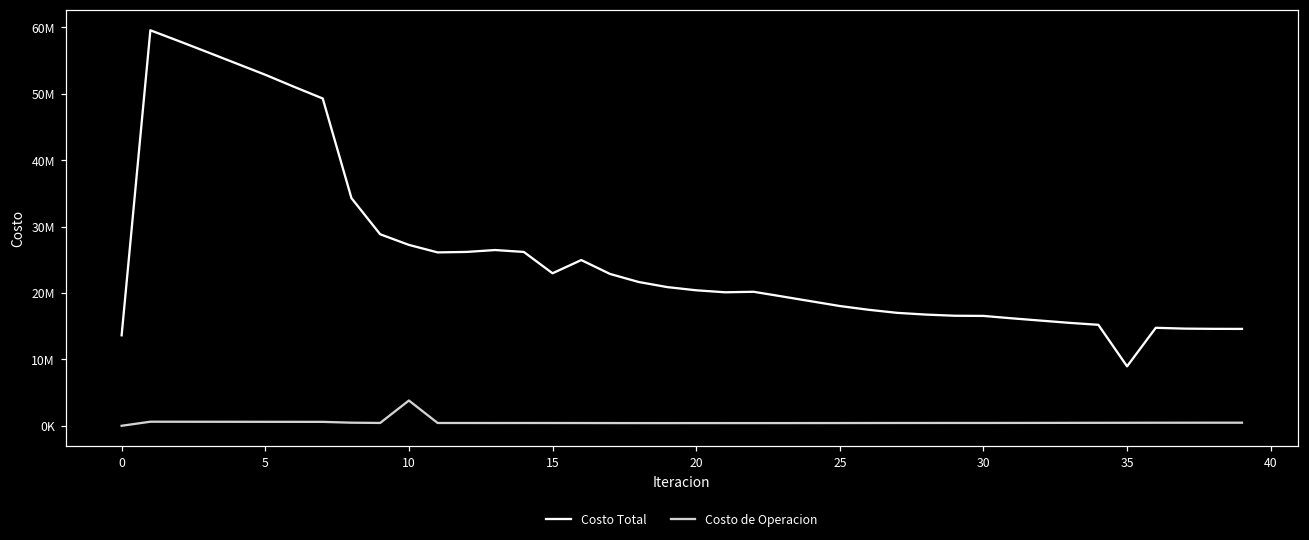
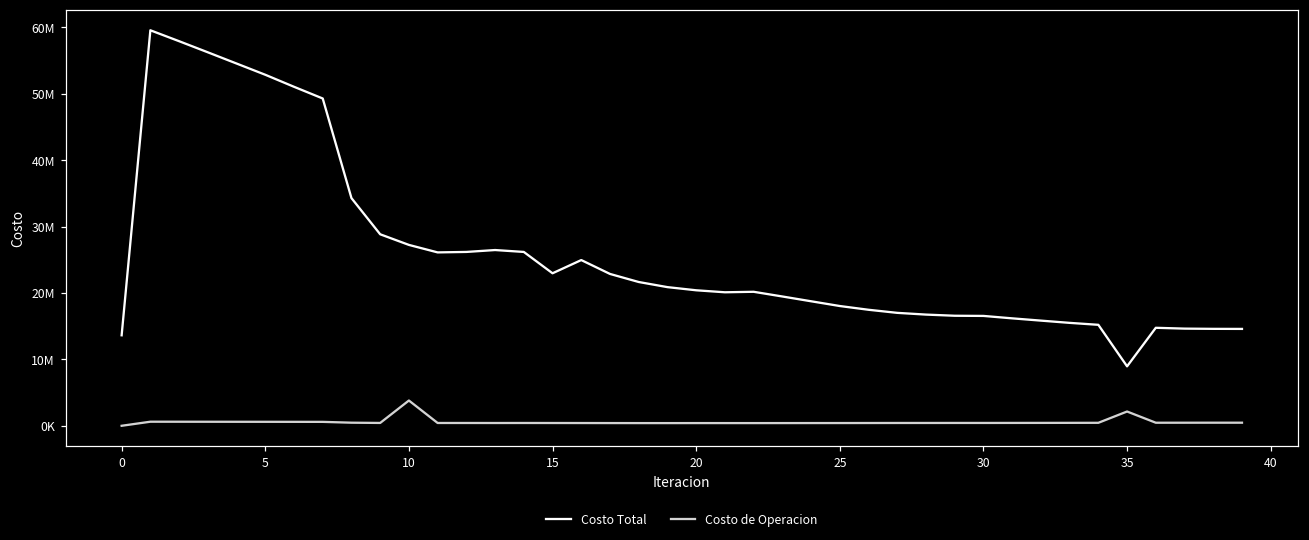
Costo de Operacion, 35: 0 -> 2000000
